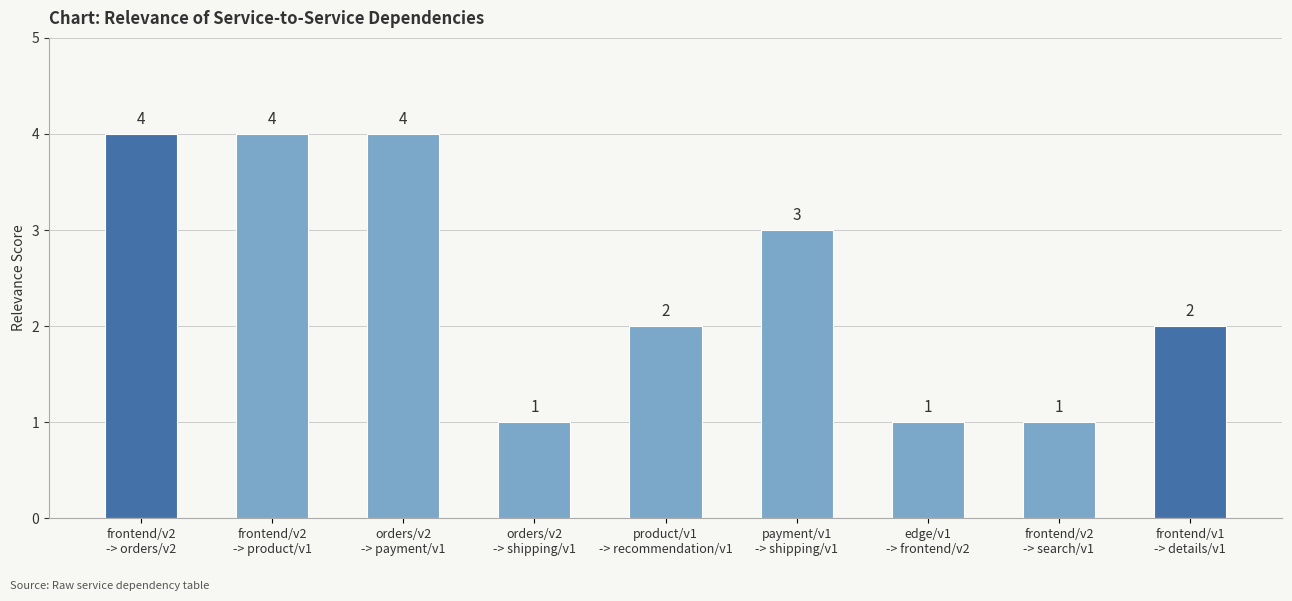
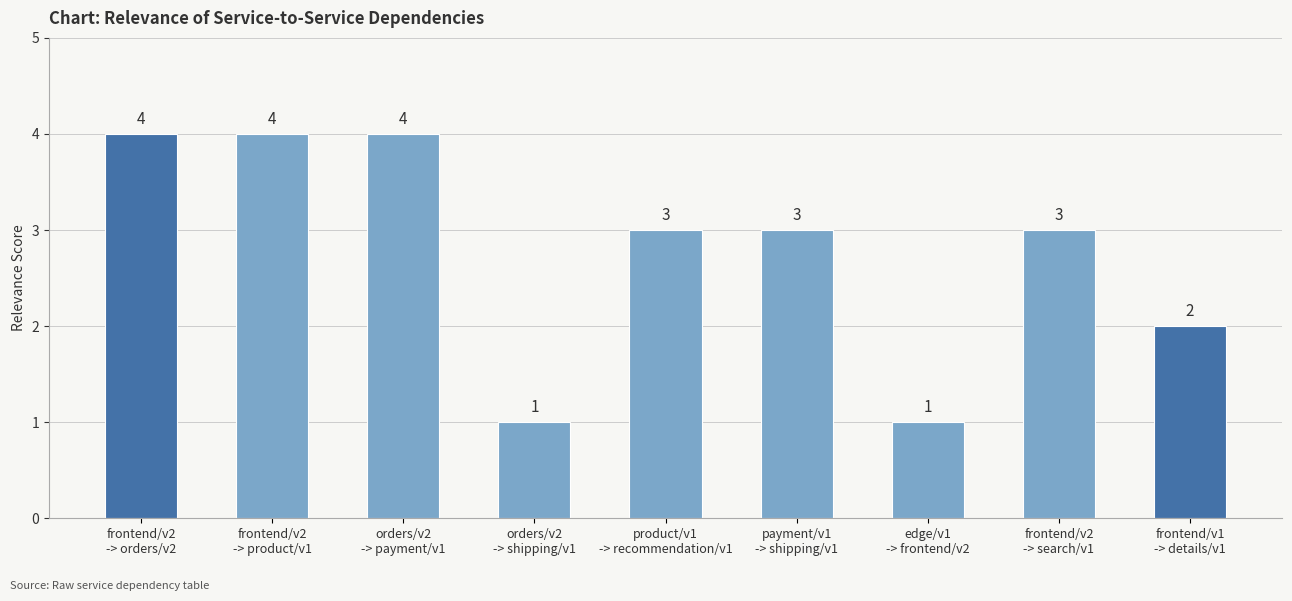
product/v1 -> recommendation/v1: 2 -> 3
frontend/v2 -> search/v1: 1 -> 3
